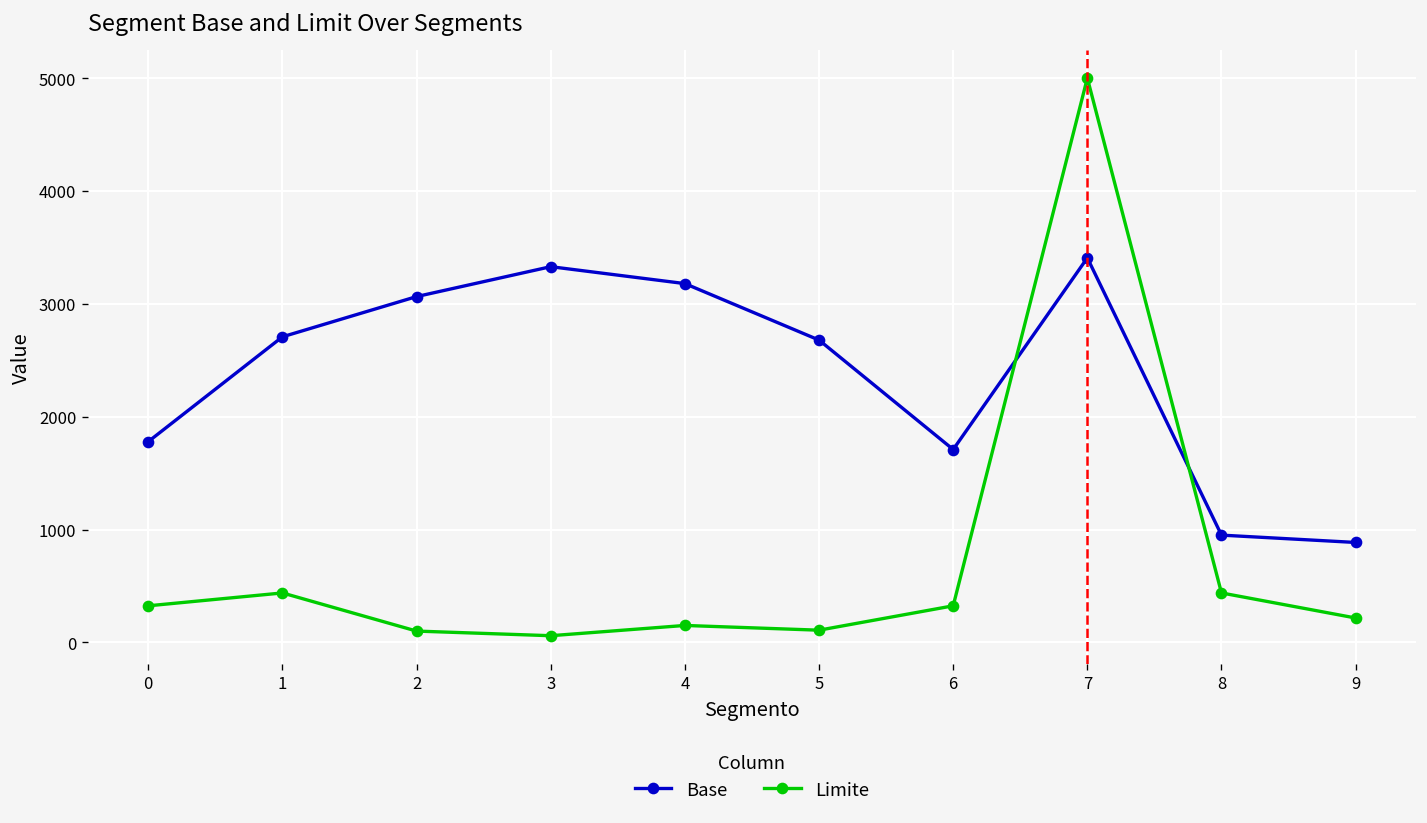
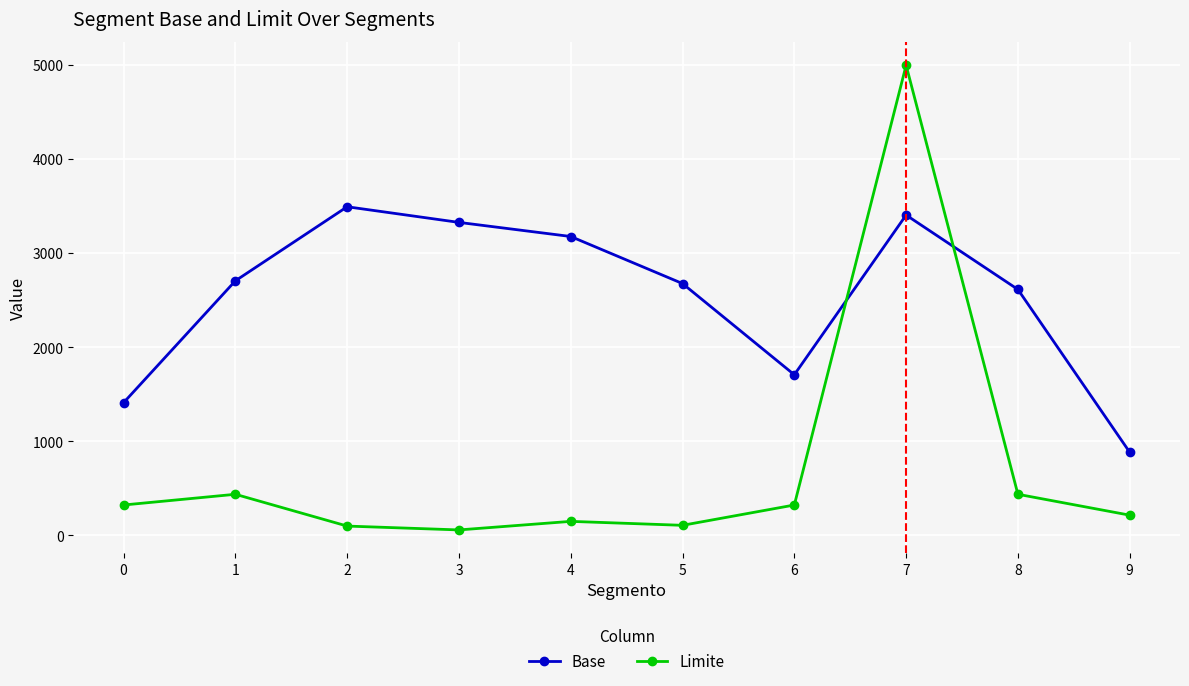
Base, 0: 1800 -> 1400
Base, 2: 3100 -> 3500
Base, 8: 1000 -> 2600
